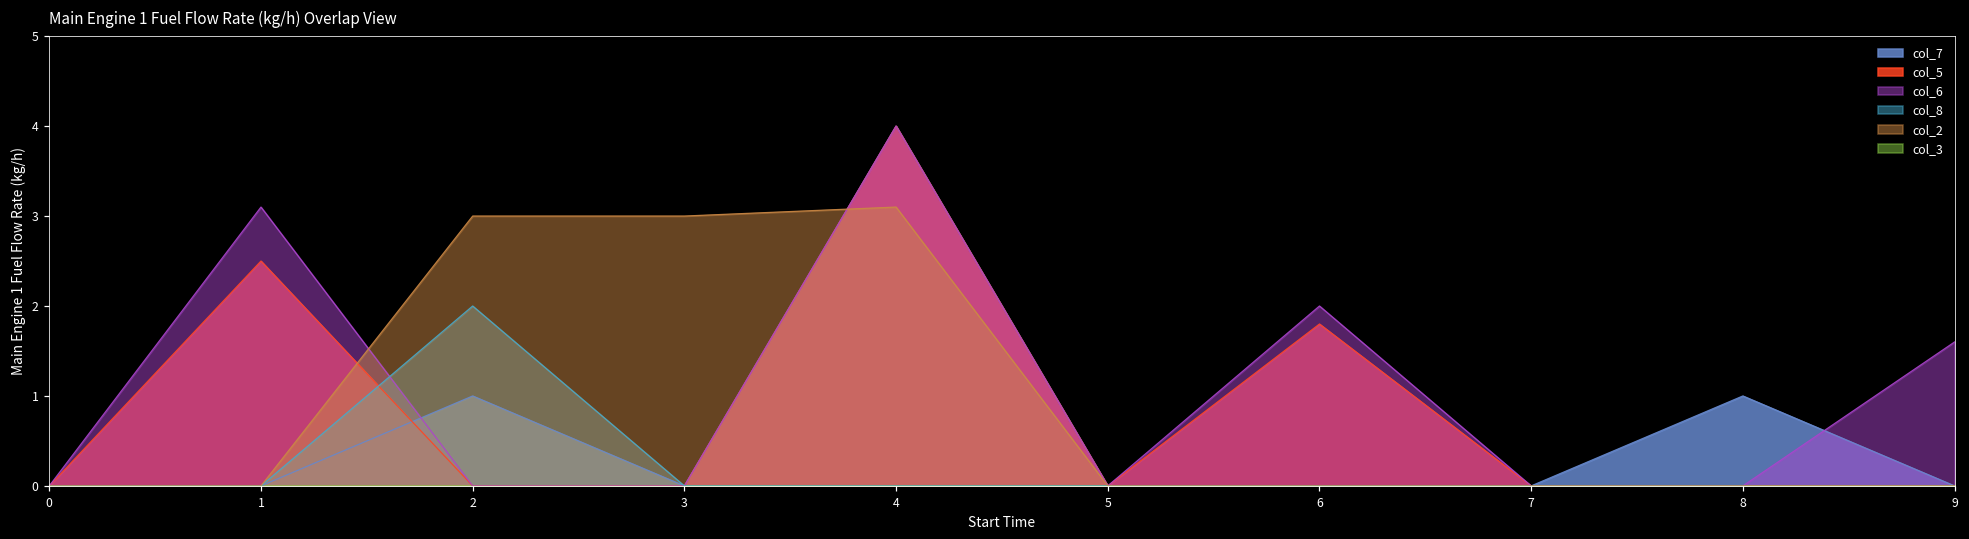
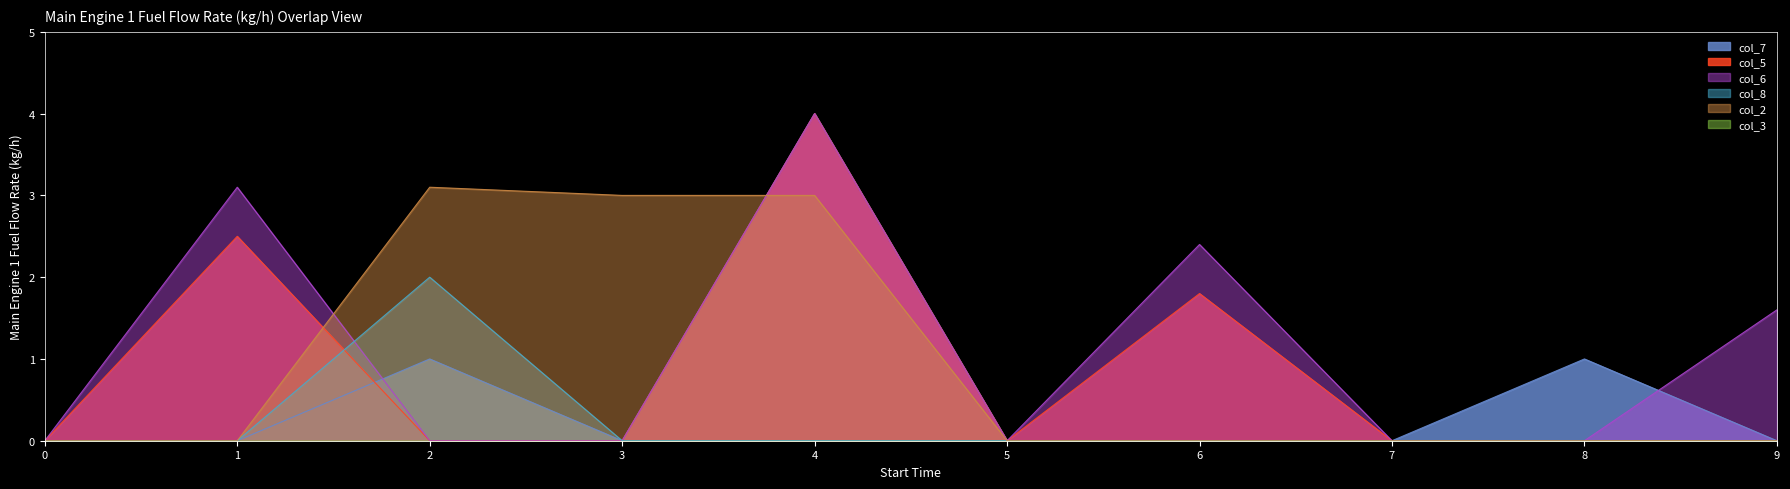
col_2, 2: 3.0 -> 3.1
col_2, 4: 3.1 -> 3.0
col_6, 6: 2.0 -> 2.4
